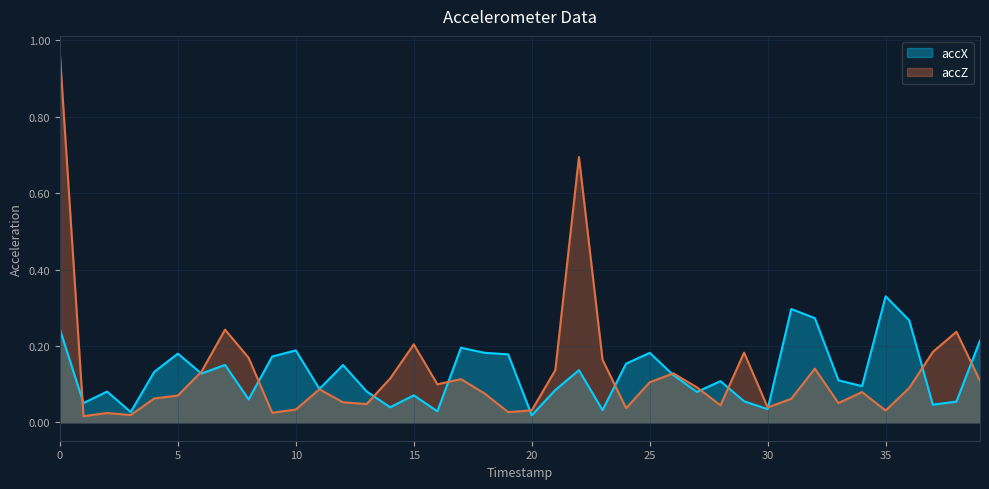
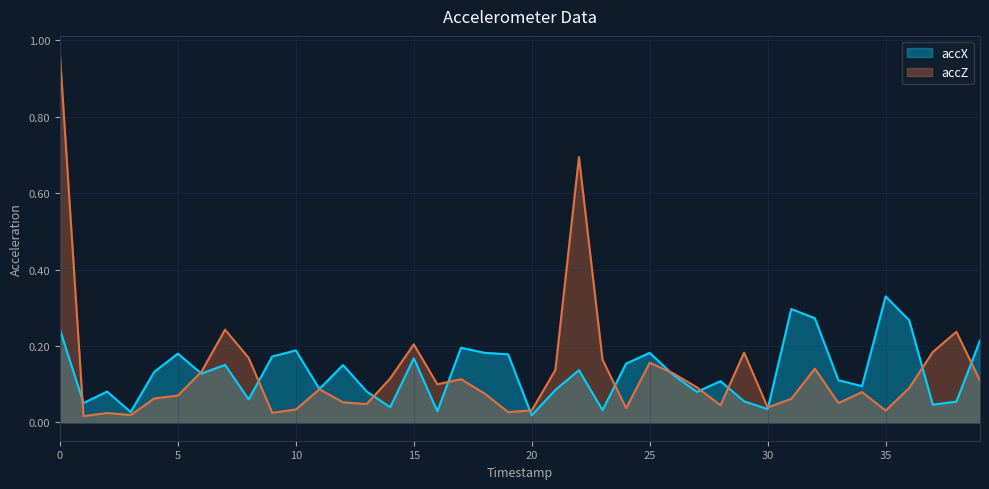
accX, 15: 0.07 -> 0.17
accZ, 25: 0.10 -> 0.16
